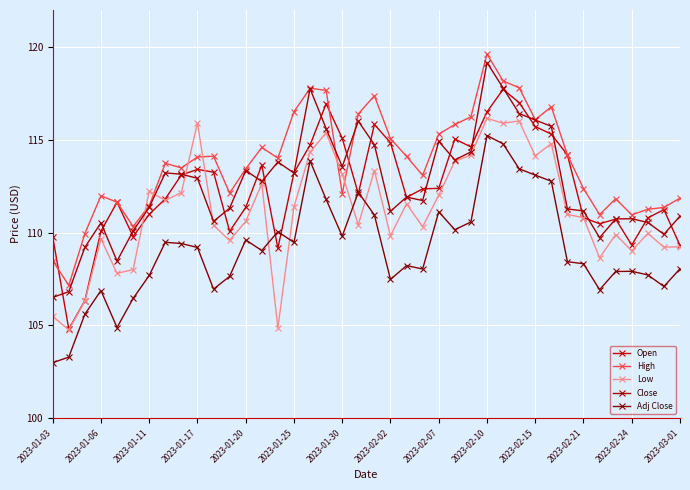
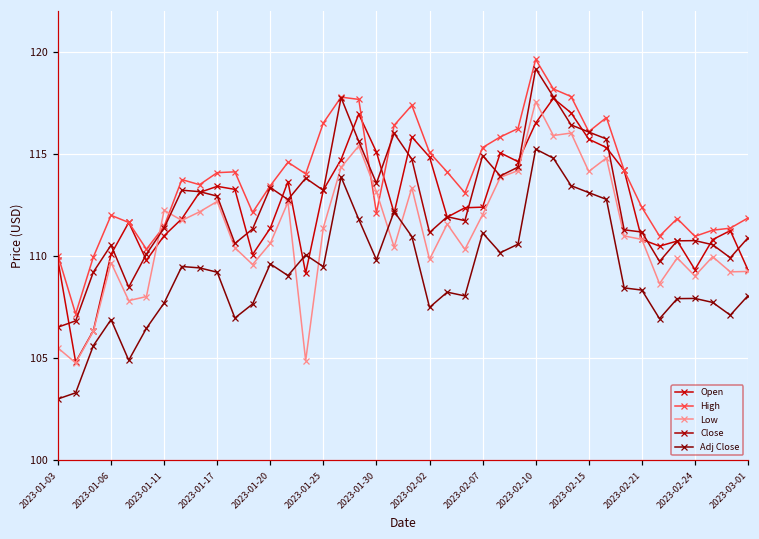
High, 2023-01-03: 108.5 -> 110.0
Low, 2023-01-17: 115.9 -> 112.7
Low, 2023-02-10: 116.2 -> 117.6
